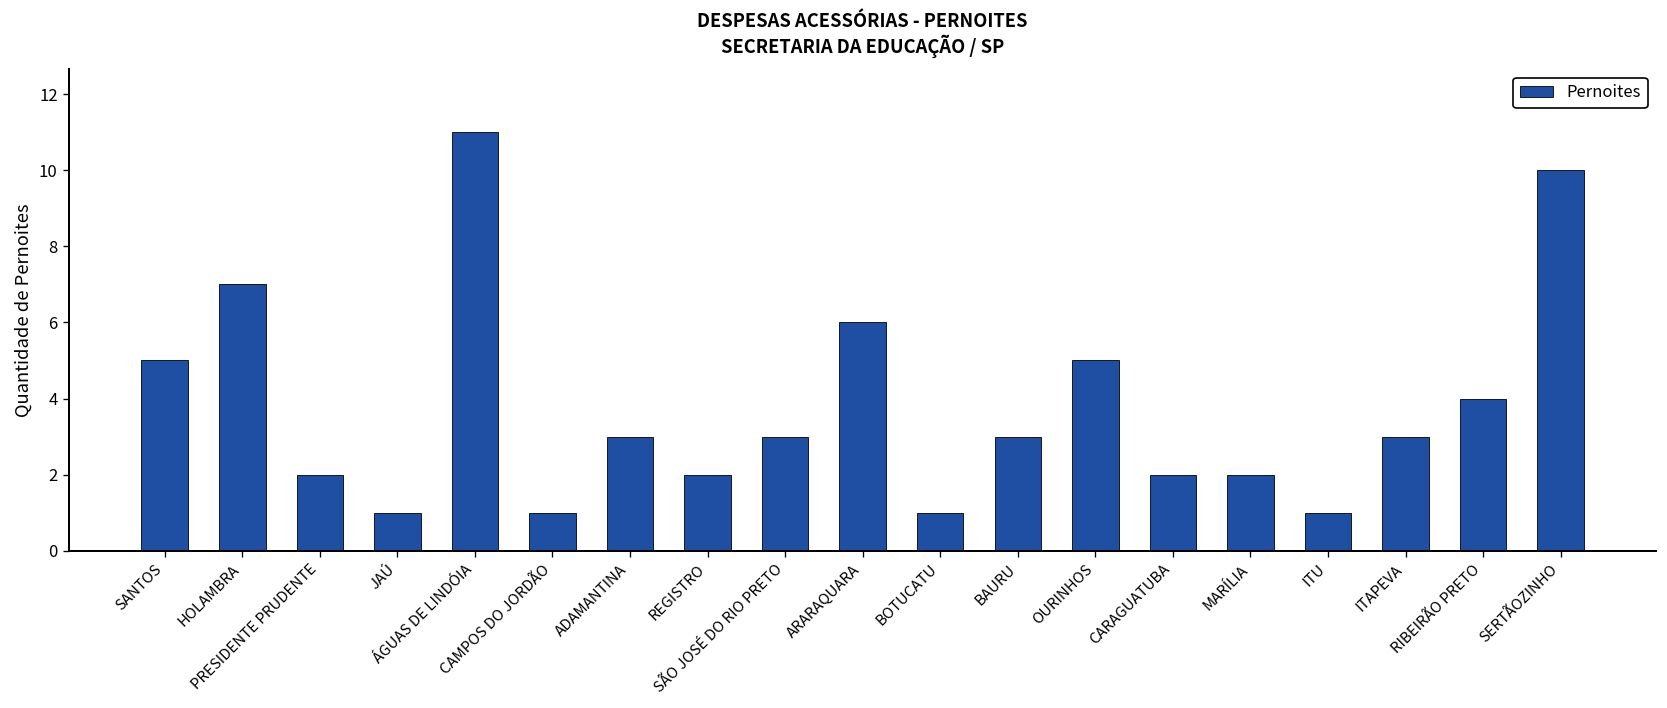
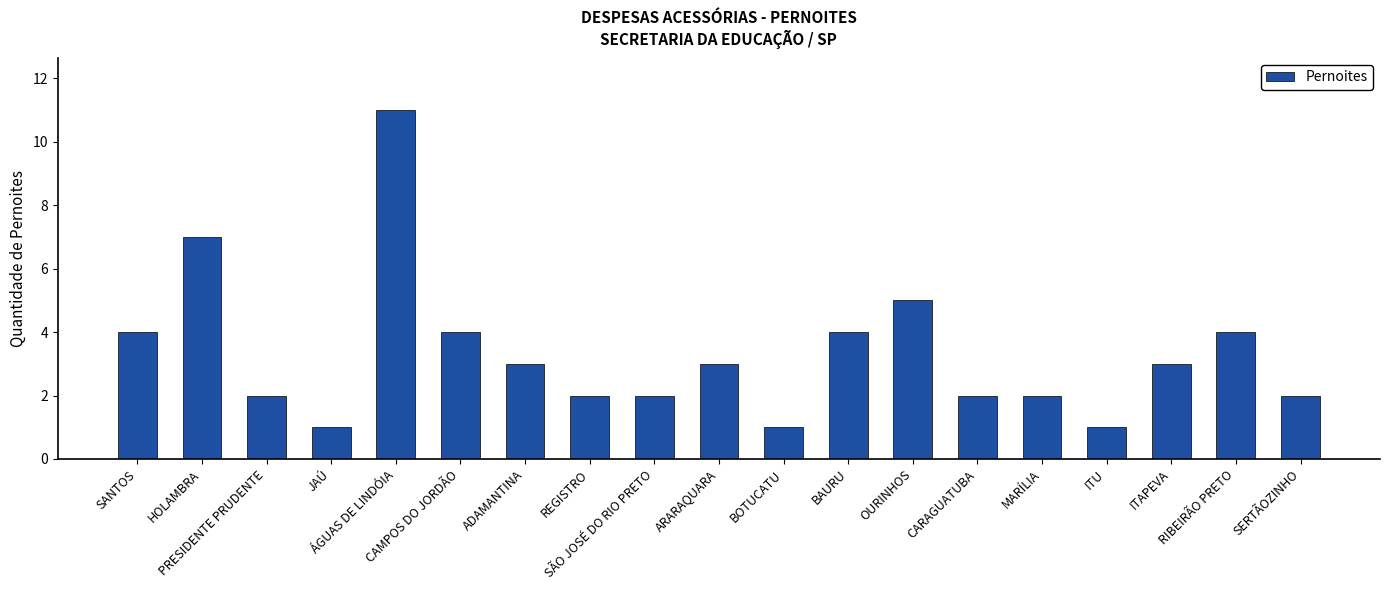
SANTOS: 5 -> 4
CAMPOS DO JORDÃO: 1 -> 4
SÃO JOSÉ DO RIO PRETO: 3 -> 2
ARARAQUARA: 6 -> 3
BAURU: 3 -> 4
SERTÃOZINHO: 10 -> 2
